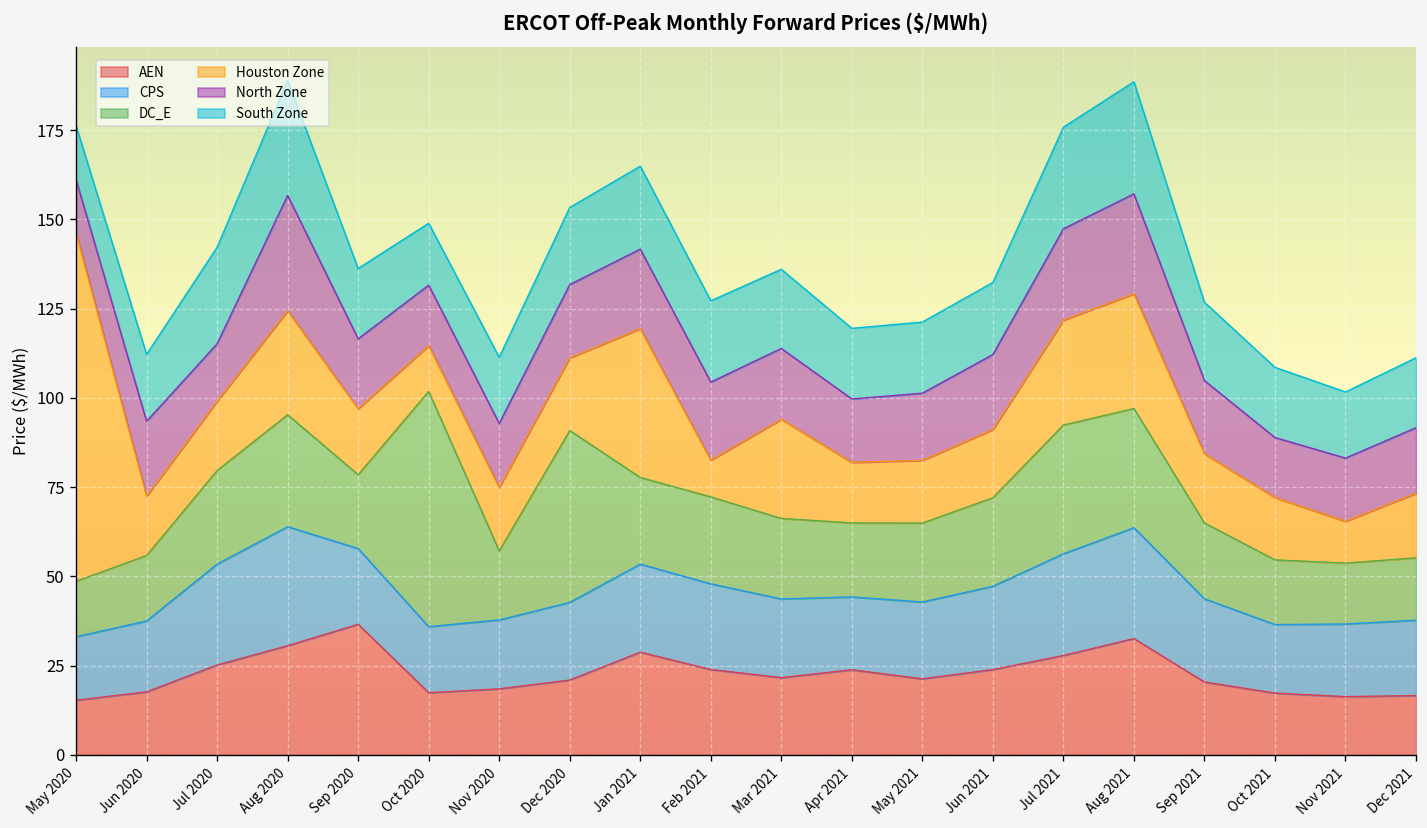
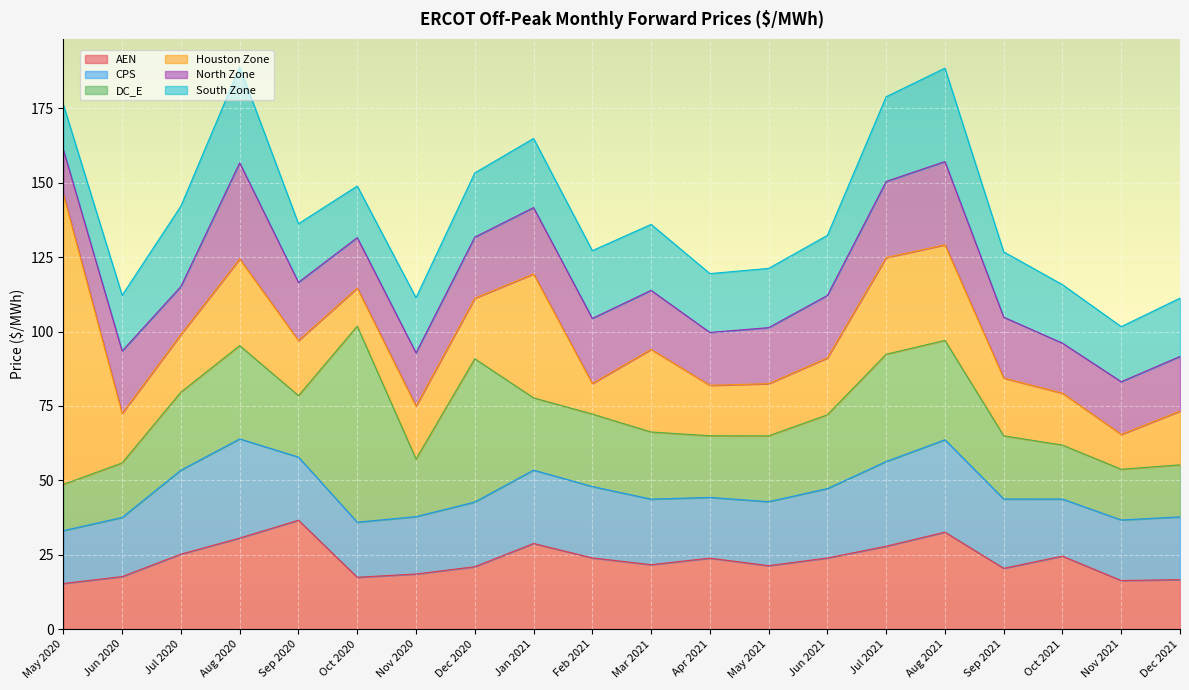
Houston Zone, Jul 2021: 29 -> 32
AEN, Oct 2021: 17 -> 25
